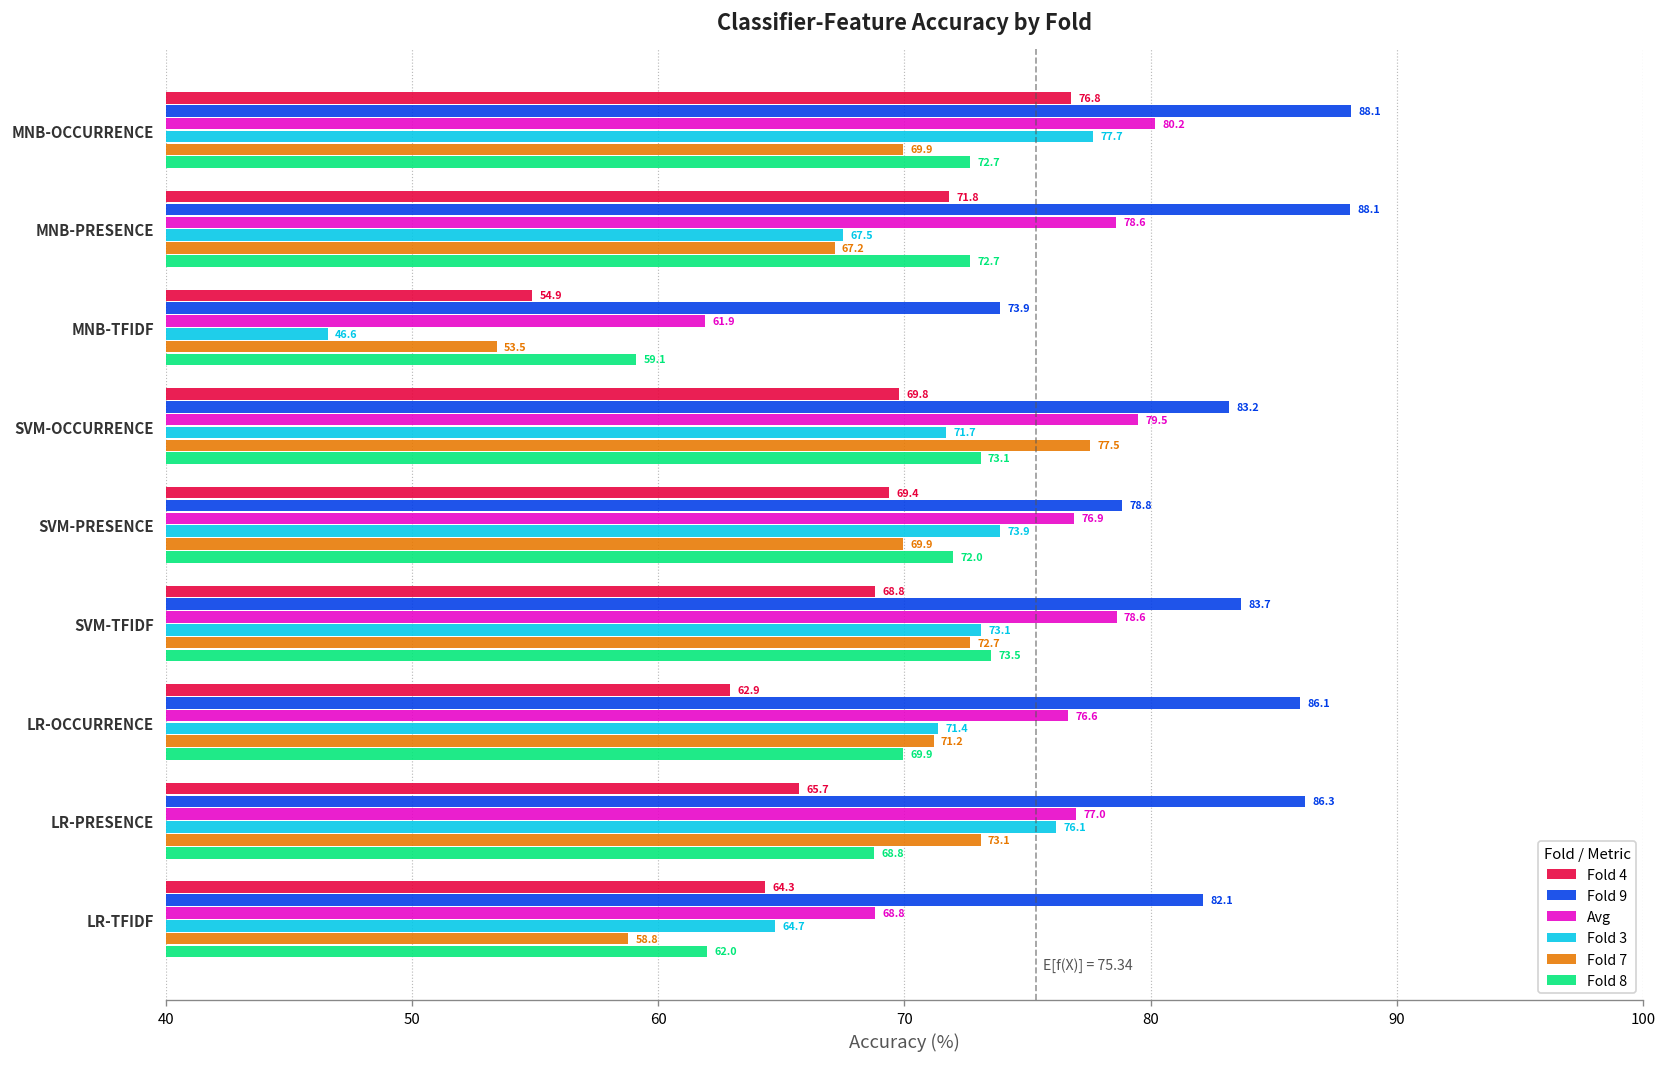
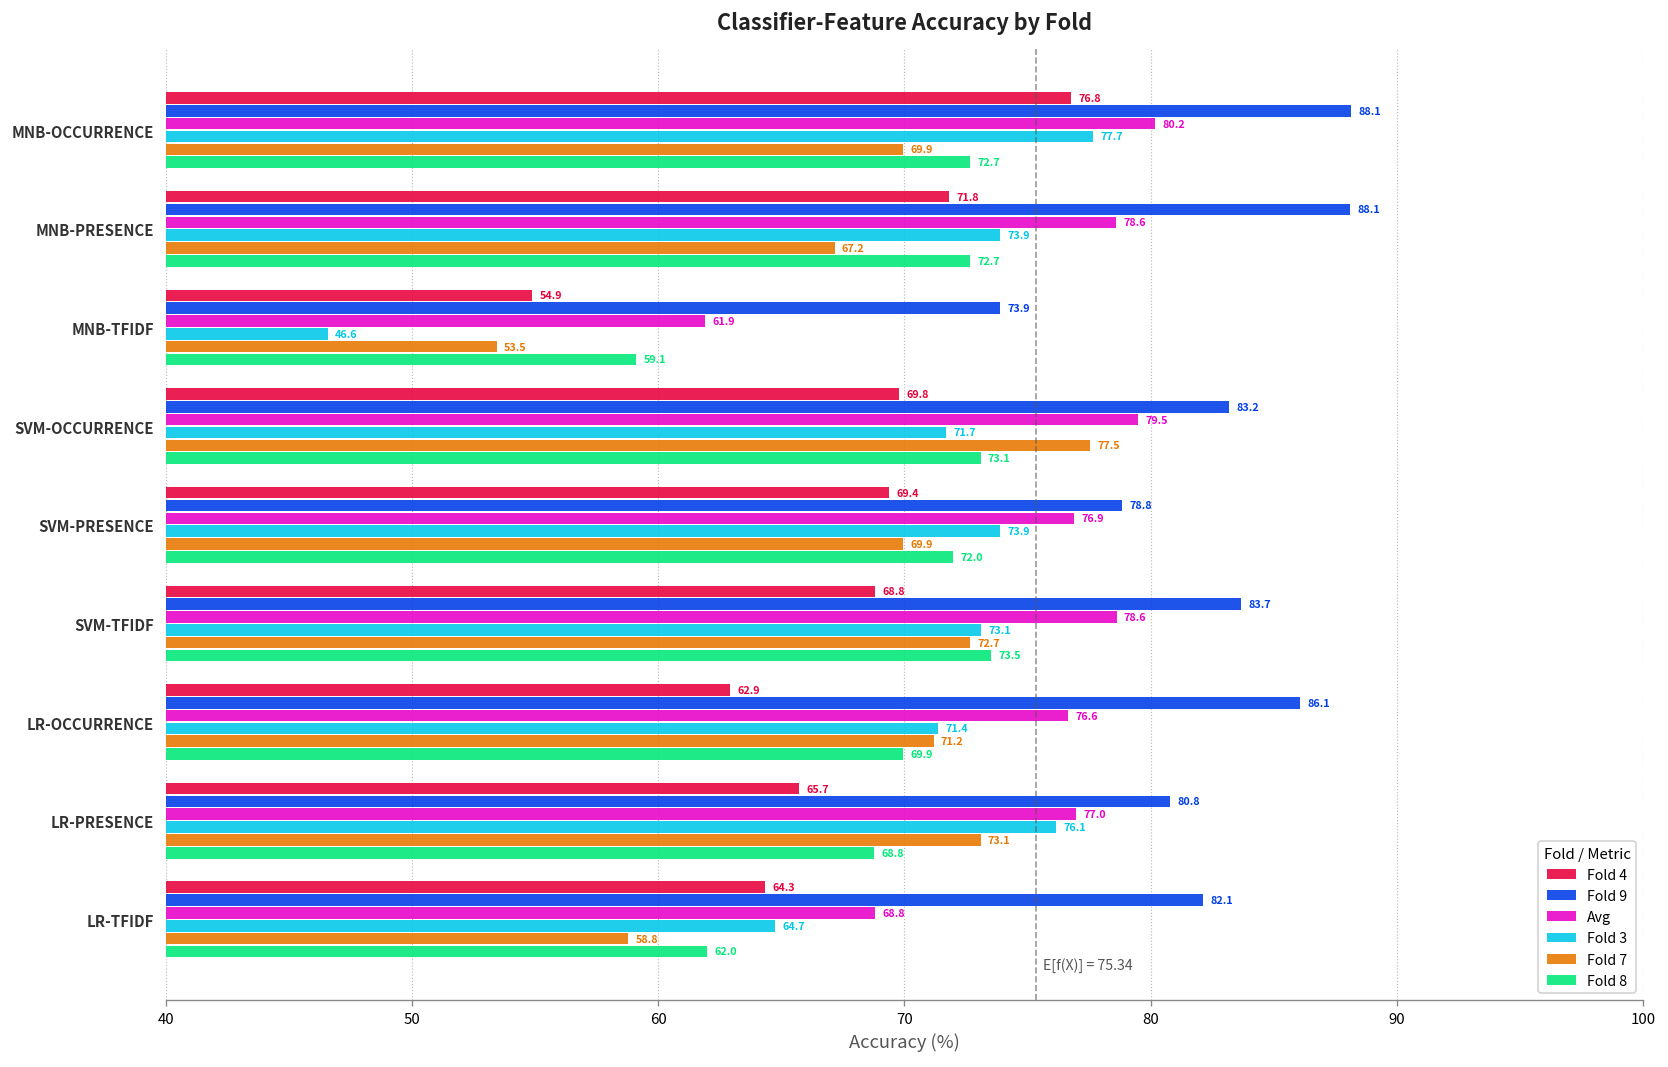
Fold 3, MNB-PRESENCE: 67.5 -> 73.9
Fold 9, LR-PRESENCE: 86.3 -> 80.8
